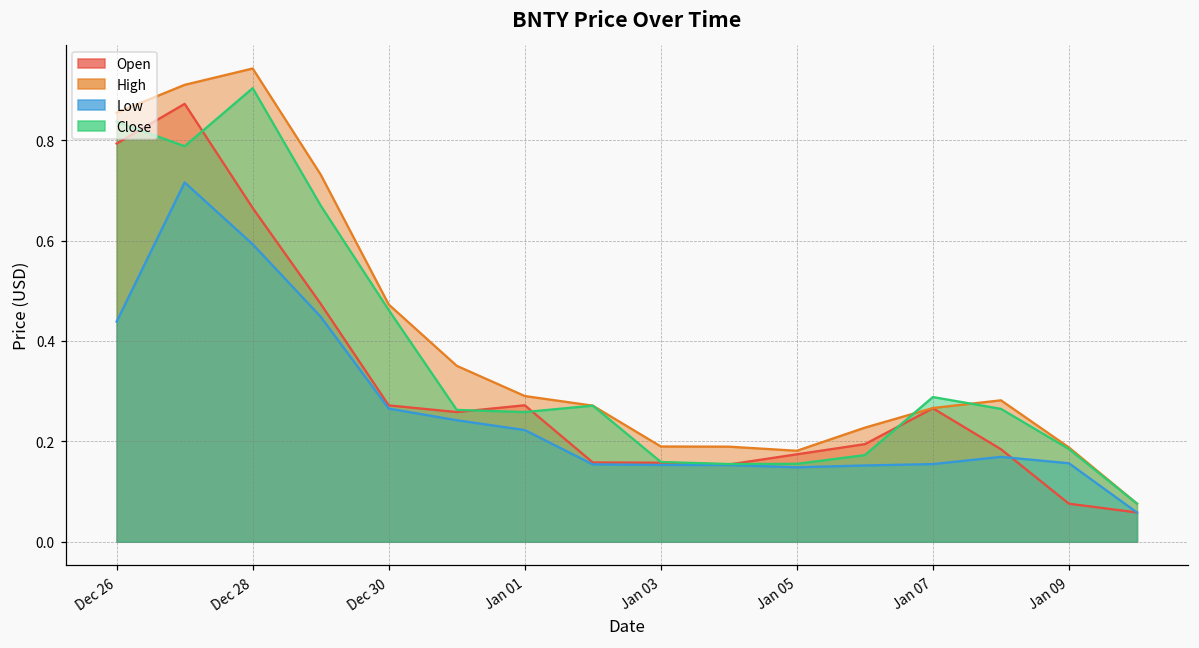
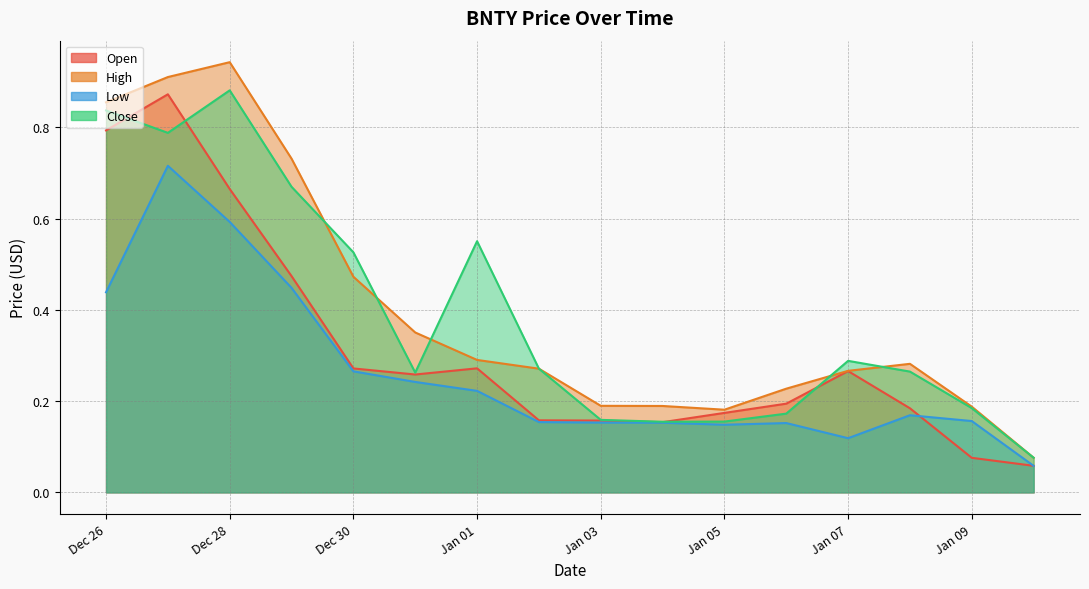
Close, Dec 28: 0.90 -> 0.88
Close, Dec 30: 0.46 -> 0.53
Close, Jan 01: 0.26 -> 0.55
Low, Jan 07: 0.15 -> 0.12
